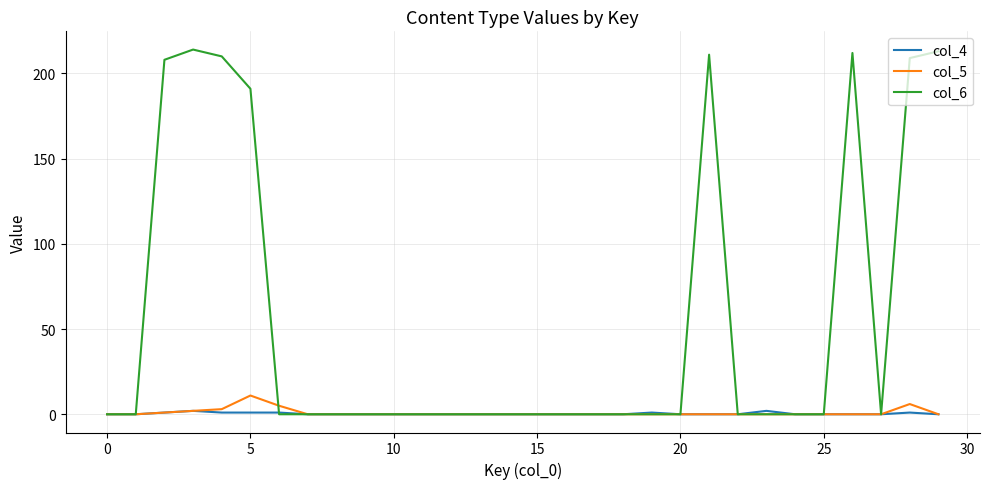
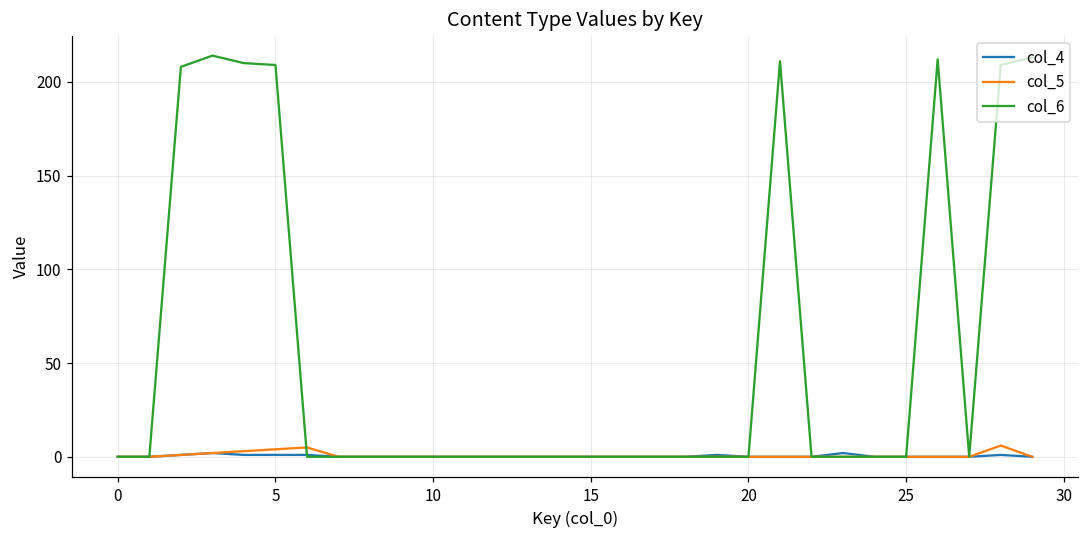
col_5, 5: 11 -> 4
col_6, 5: 191 -> 209
